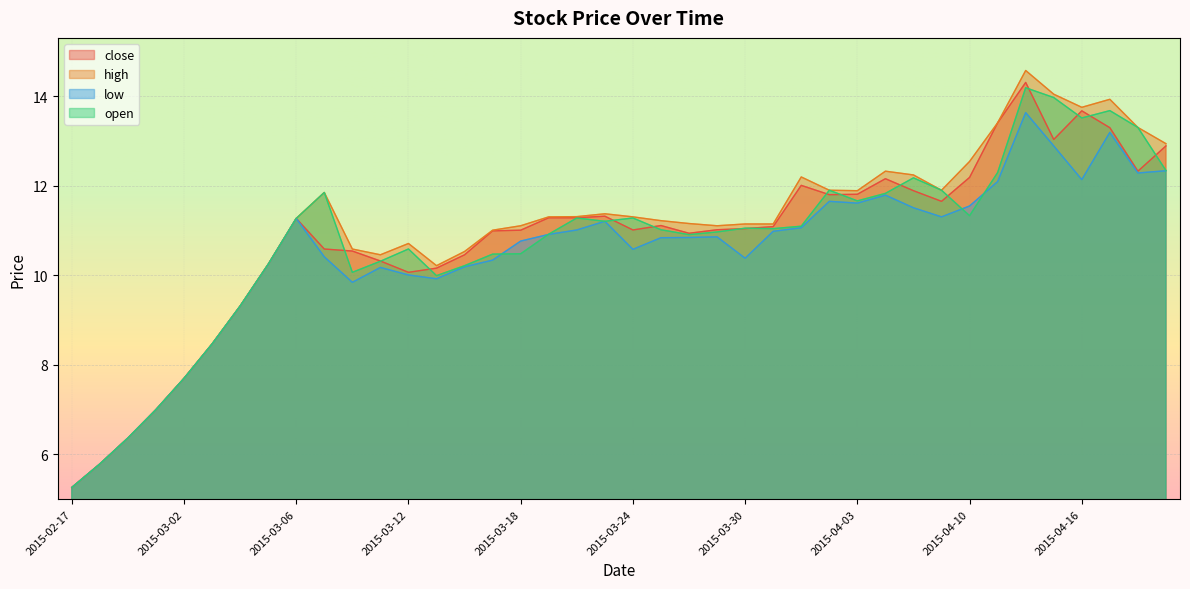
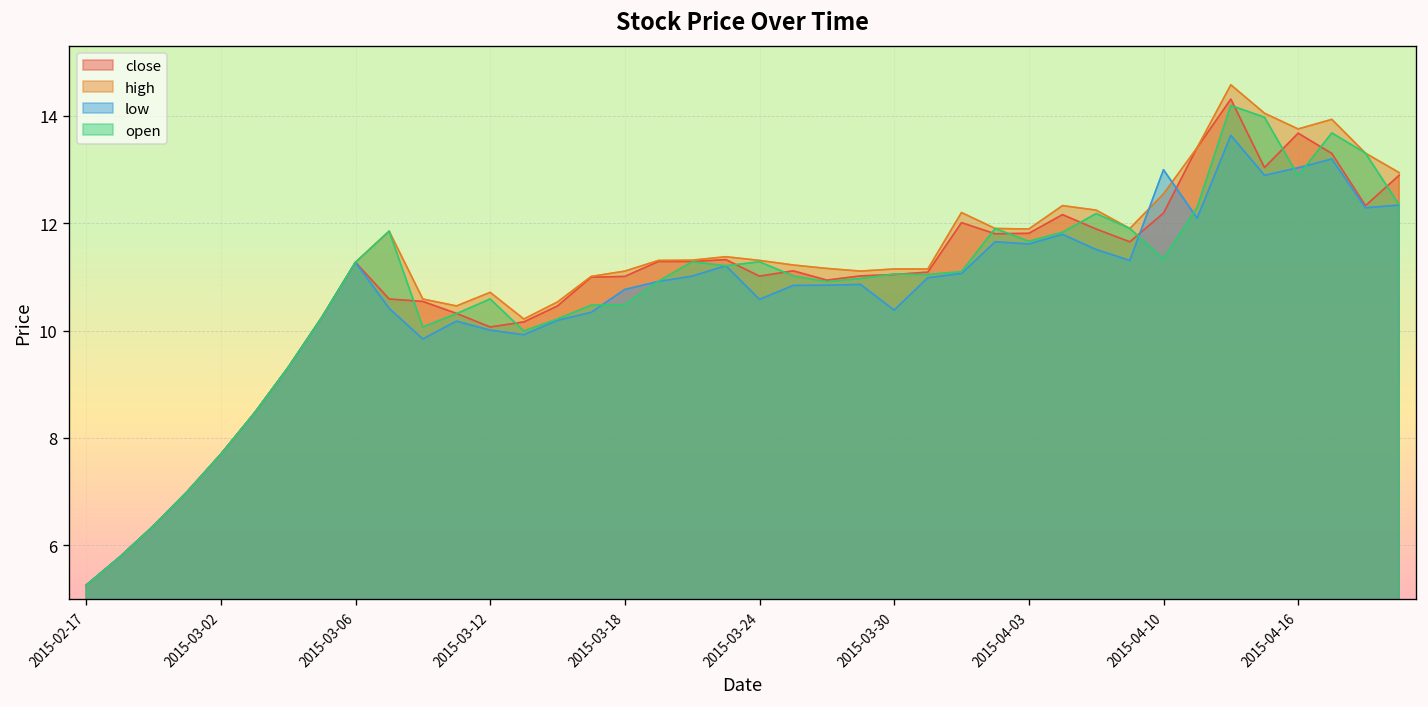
low, 2015-04-10: 11.5 -> 13.0
low, 2015-04-16: 12.1 -> 13.0
open, 2015-04-16: 13.5 -> 12.9
